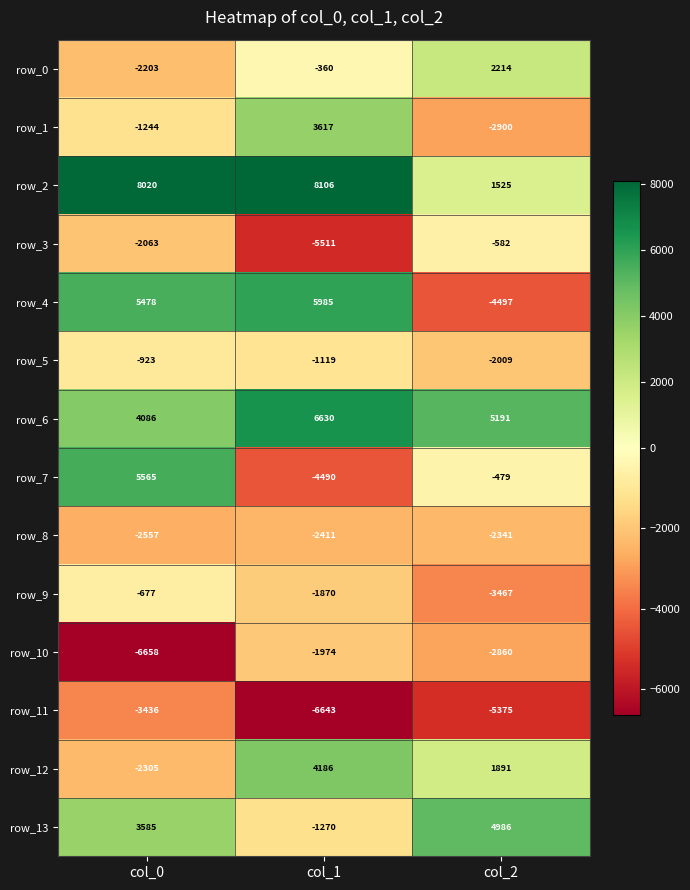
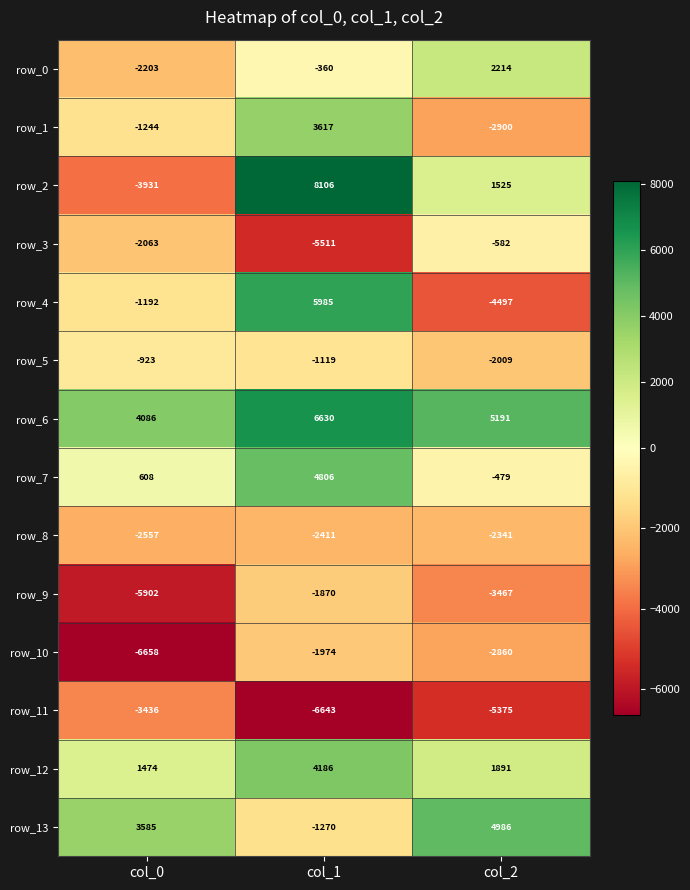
row_2, col_0: 8020 -> -3931
row_4, col_0: 5478 -> -1192
row_7, col_0: 5565 -> 608
row_7, col_1: -4490 -> 4806
row_9, col_0: -677 -> -5902
row_12, col_0: -2305 -> 1474
